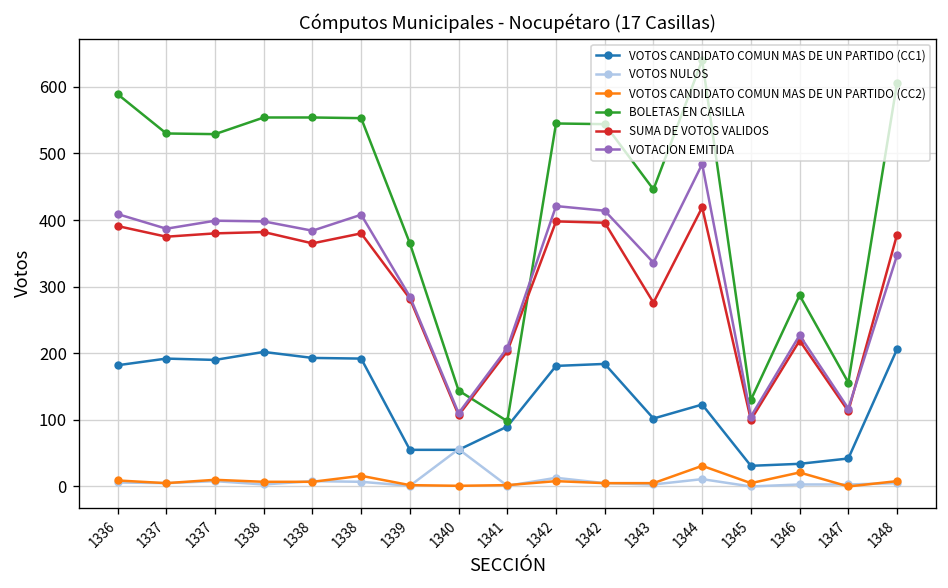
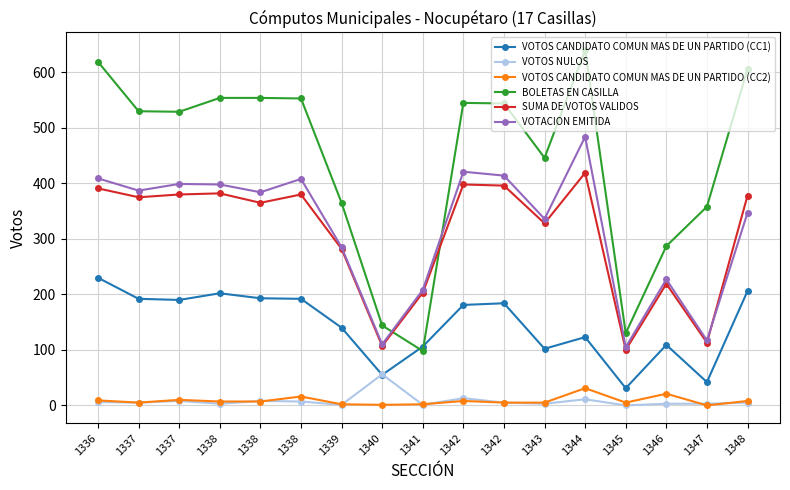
VOTOS CANDIDATO COMUN MAS DE UN PARTIDO (CC1), 1336: 180 -> 230
BOLETAS EN CASILLA, 1336: 590 -> 620
VOTOS CANDIDATO COMUN MAS DE UN PARTIDO (CC1), 1339: 60 -> 140
VOTOS CANDIDATO COMUN MAS DE UN PARTIDO (CC1), 1341: 90 -> 110
SUMA DE VOTOS VALIDOS, 1343: 280 -> 330
VOTOS CANDIDATO COMUN MAS DE UN PARTIDO (CC1), 1346: 30 -> 110
BOLETAS EN CASILLA, 1347: 160 -> 360
